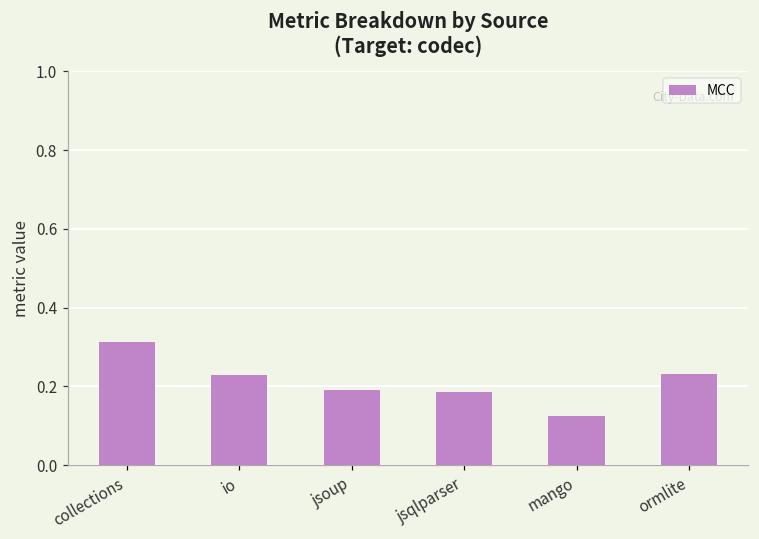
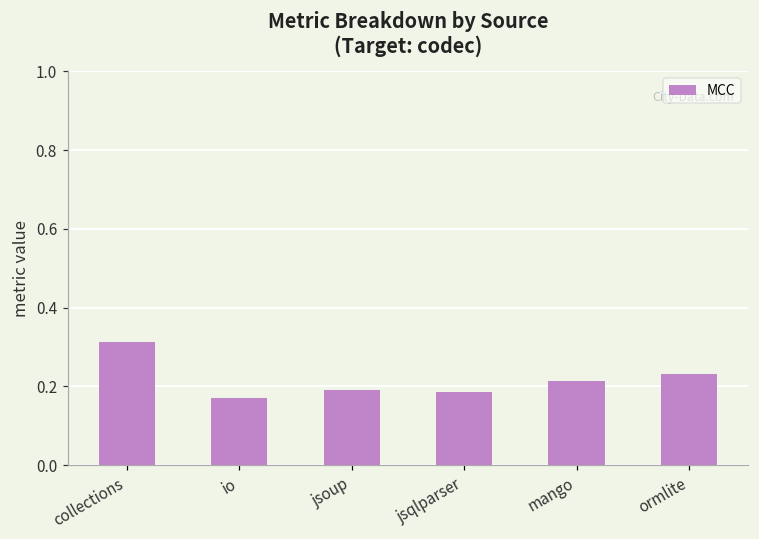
io: 0.23 -> 0.17
mango: 0.13 -> 0.21
